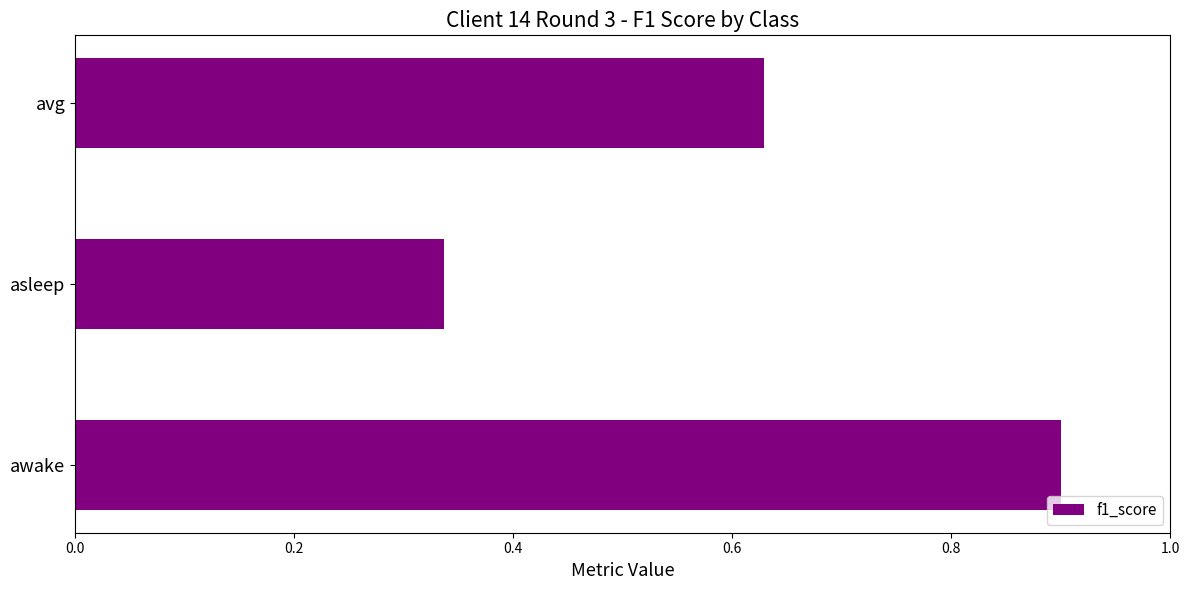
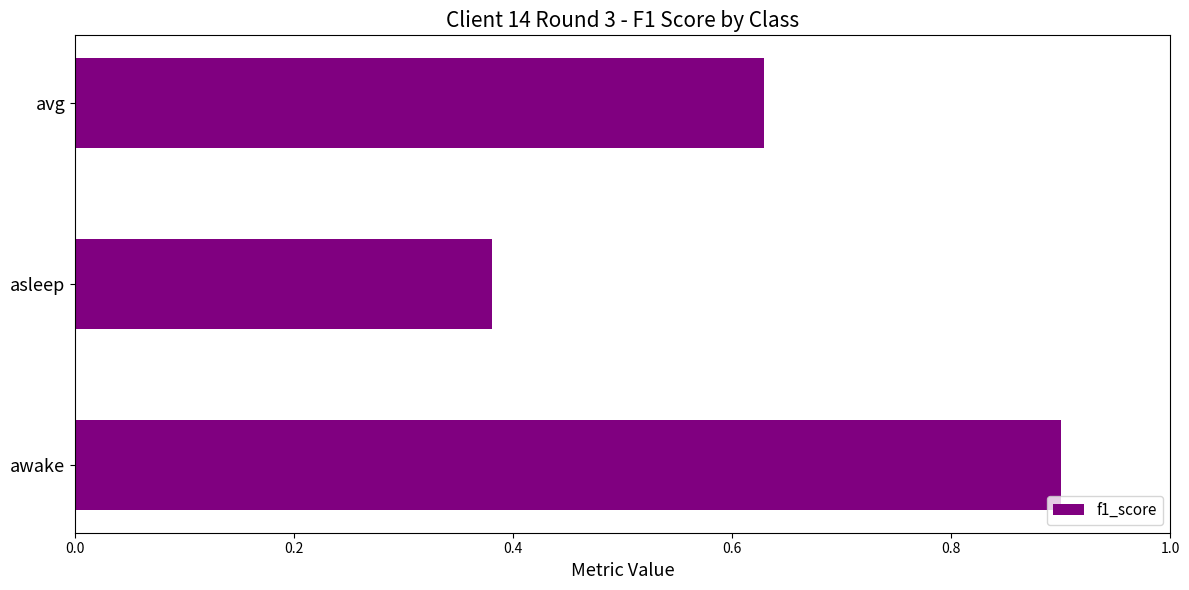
asleep: 0.337 -> 0.381
